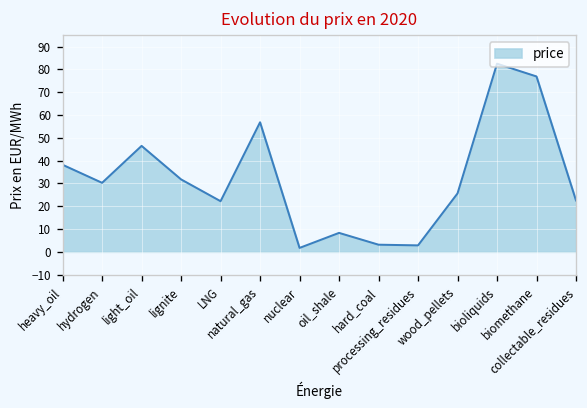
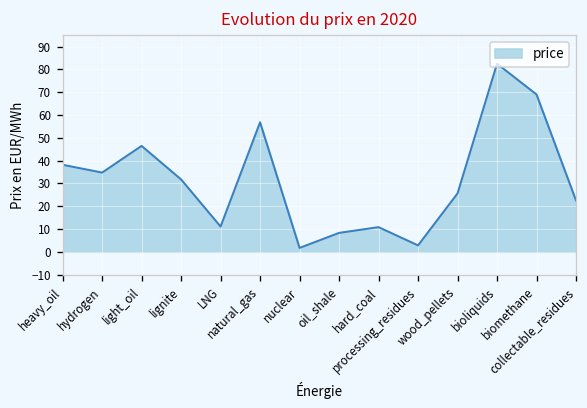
hydrogen: 30 -> 35
LNG: 22 -> 11
hard_coal: 3 -> 11
biomethane: 77 -> 69
